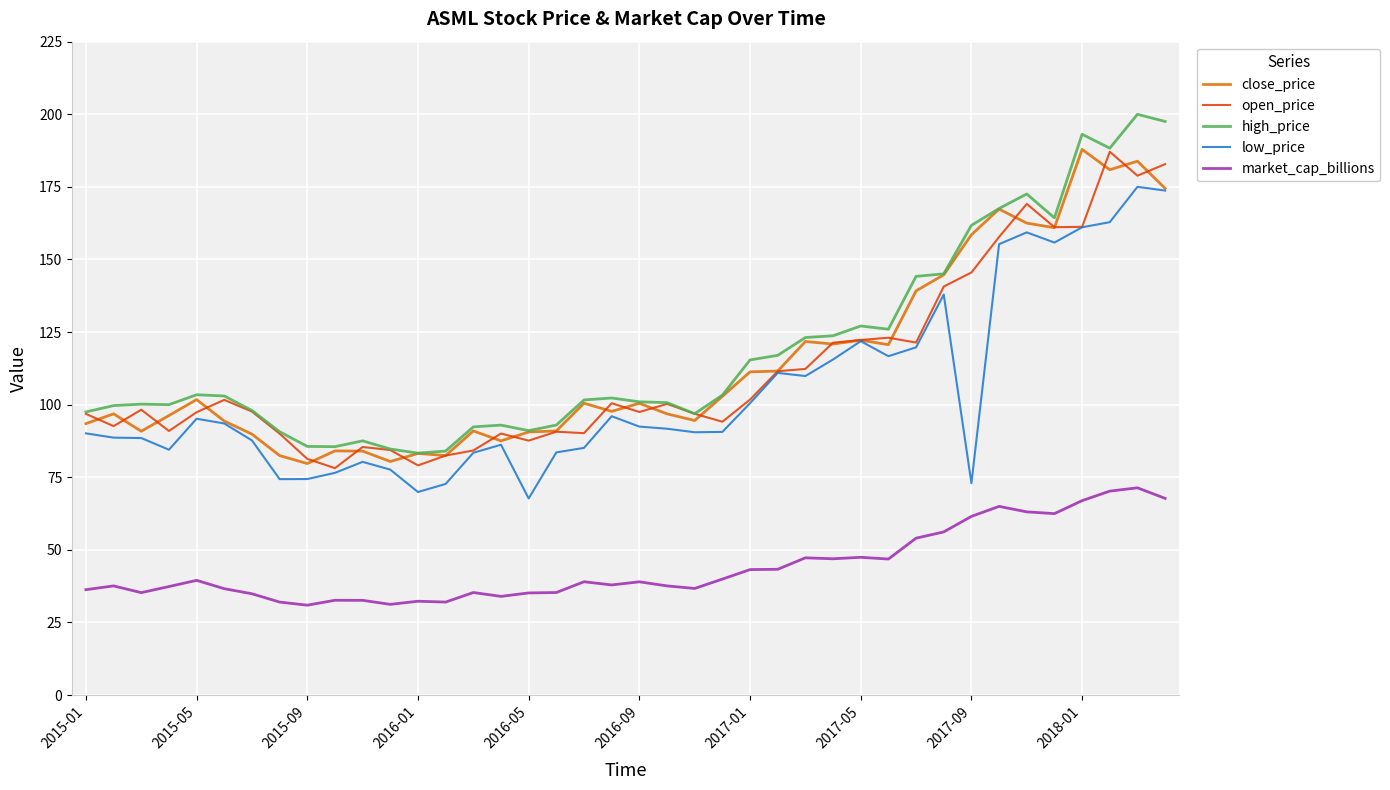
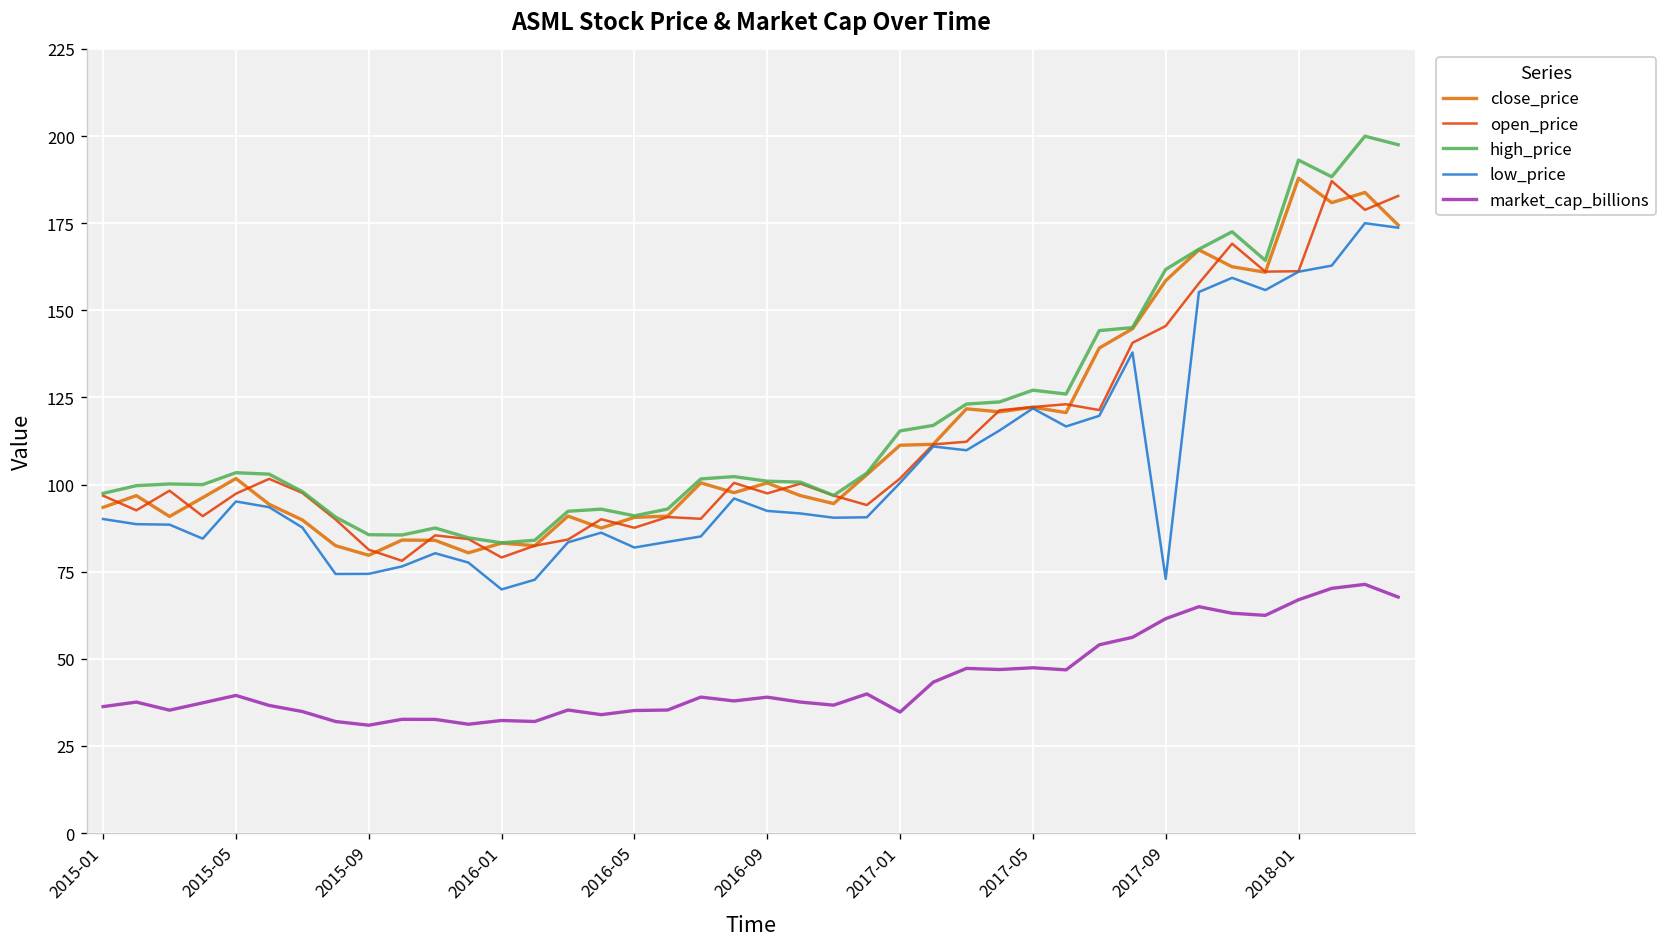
low_price, 2016-05: 68 -> 82
market_cap_billions, 2017-01: 43 -> 35
